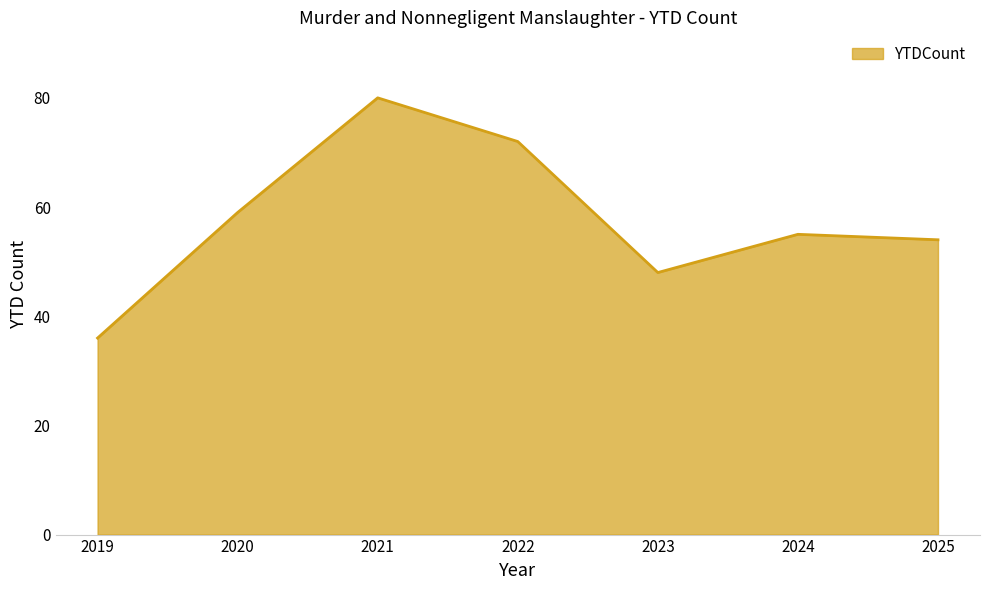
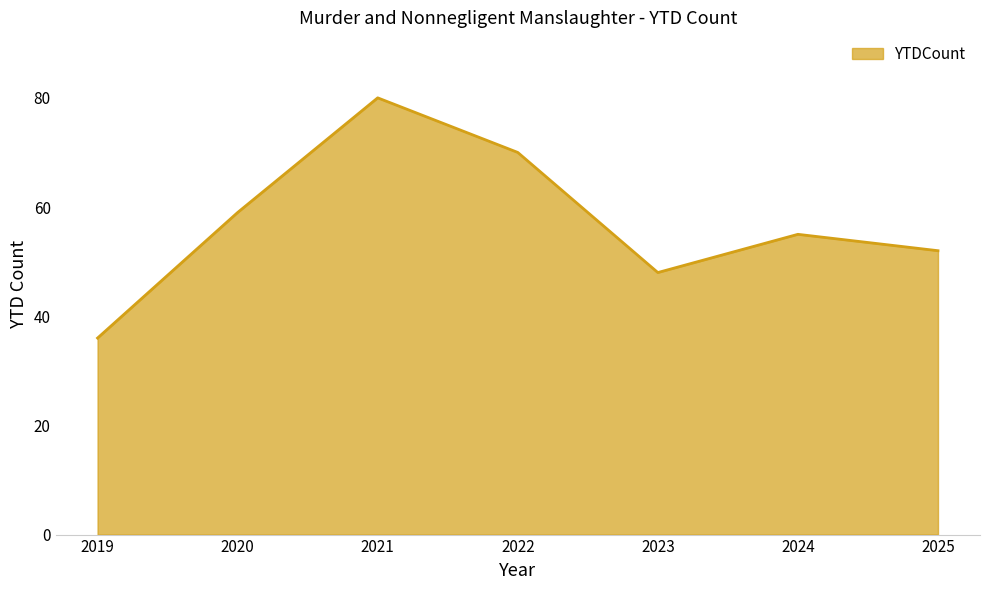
2022: 72 -> 70
2025: 54 -> 52
